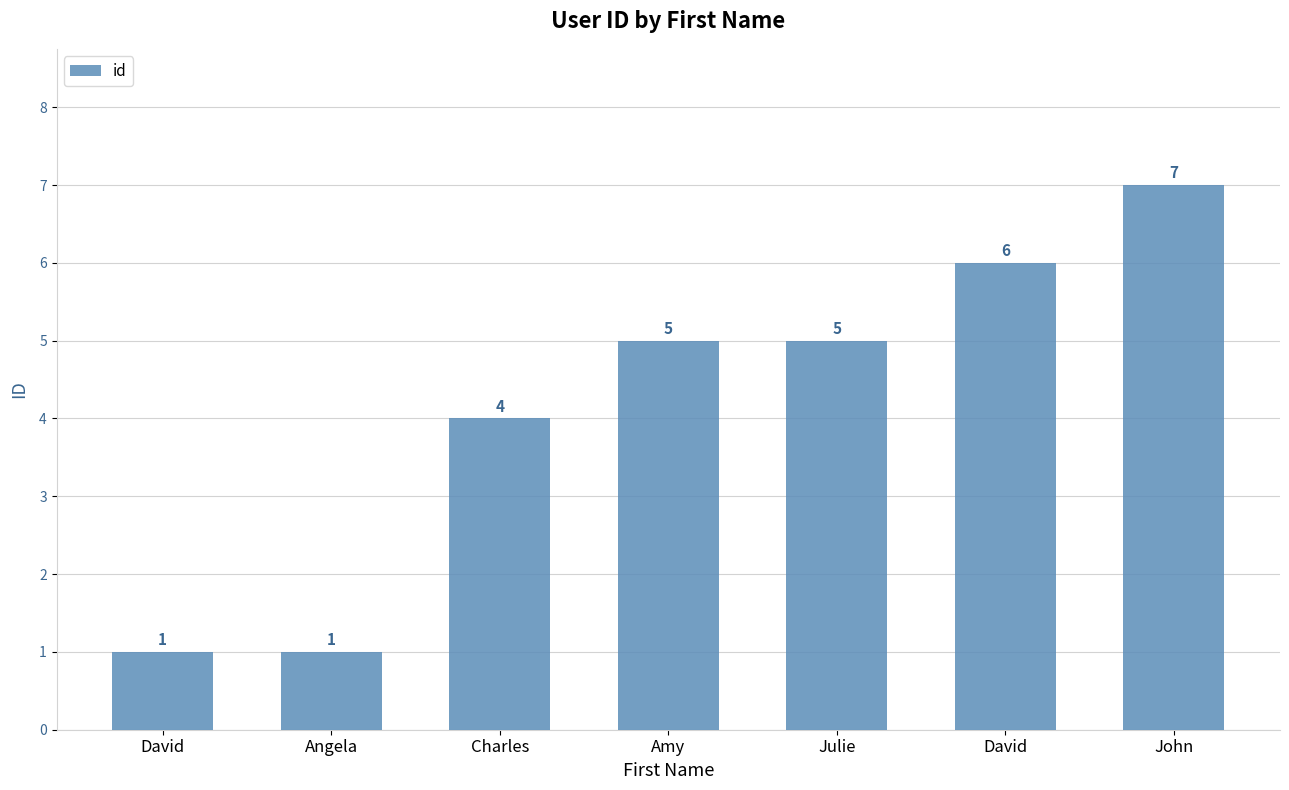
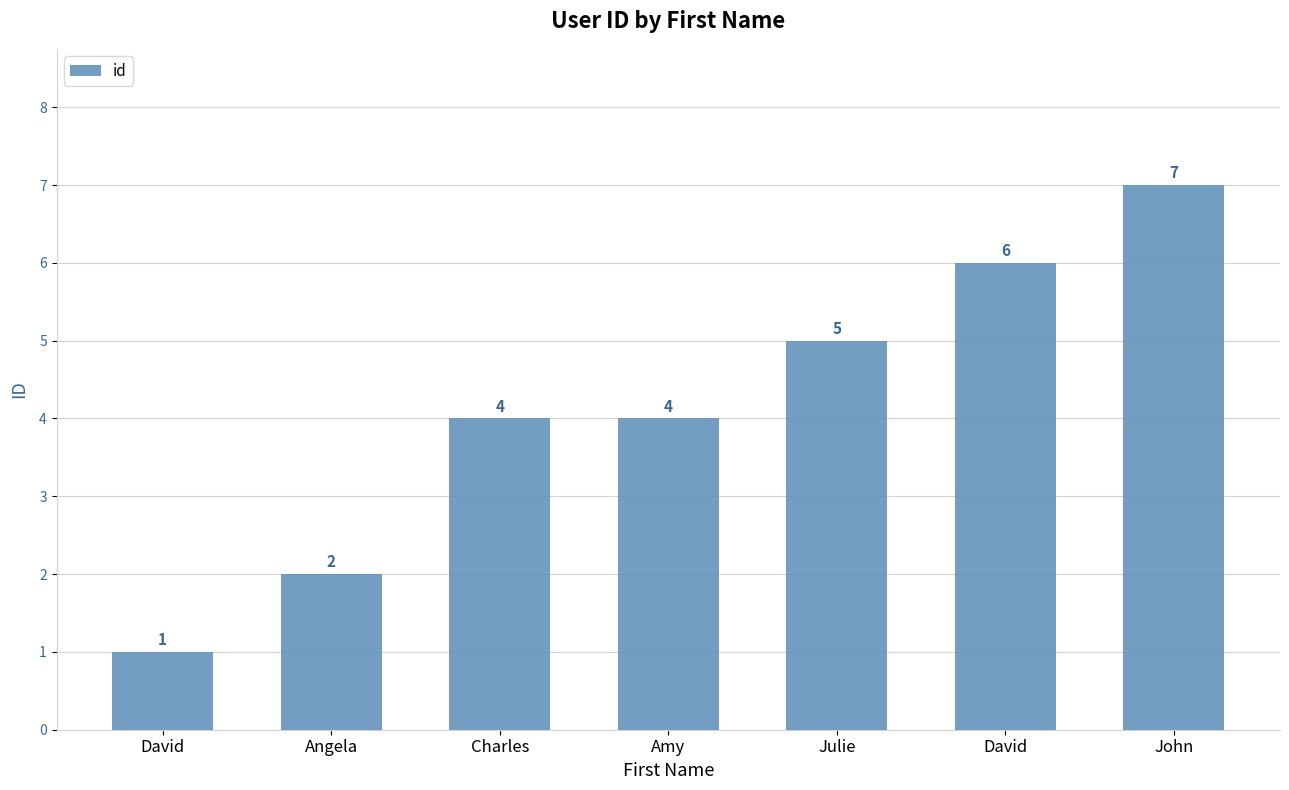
Angela: 1 -> 2
Amy: 5 -> 4
